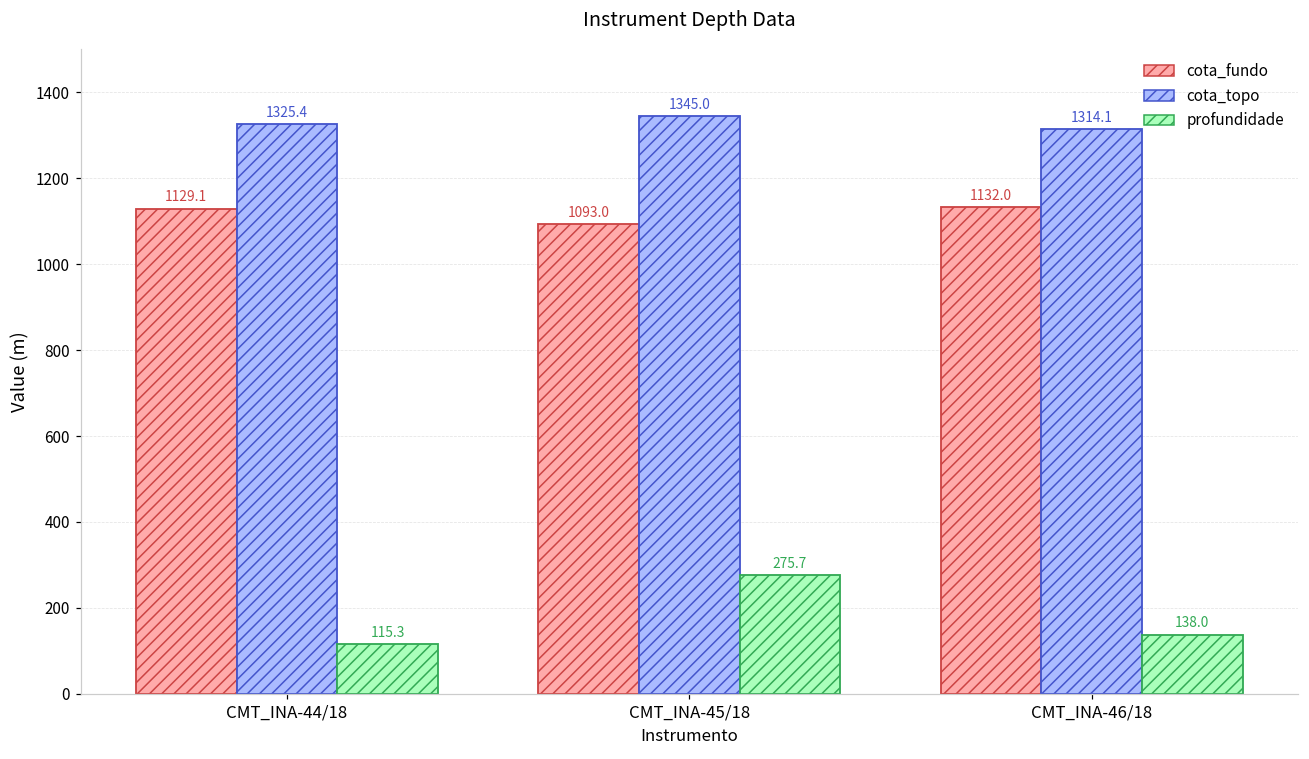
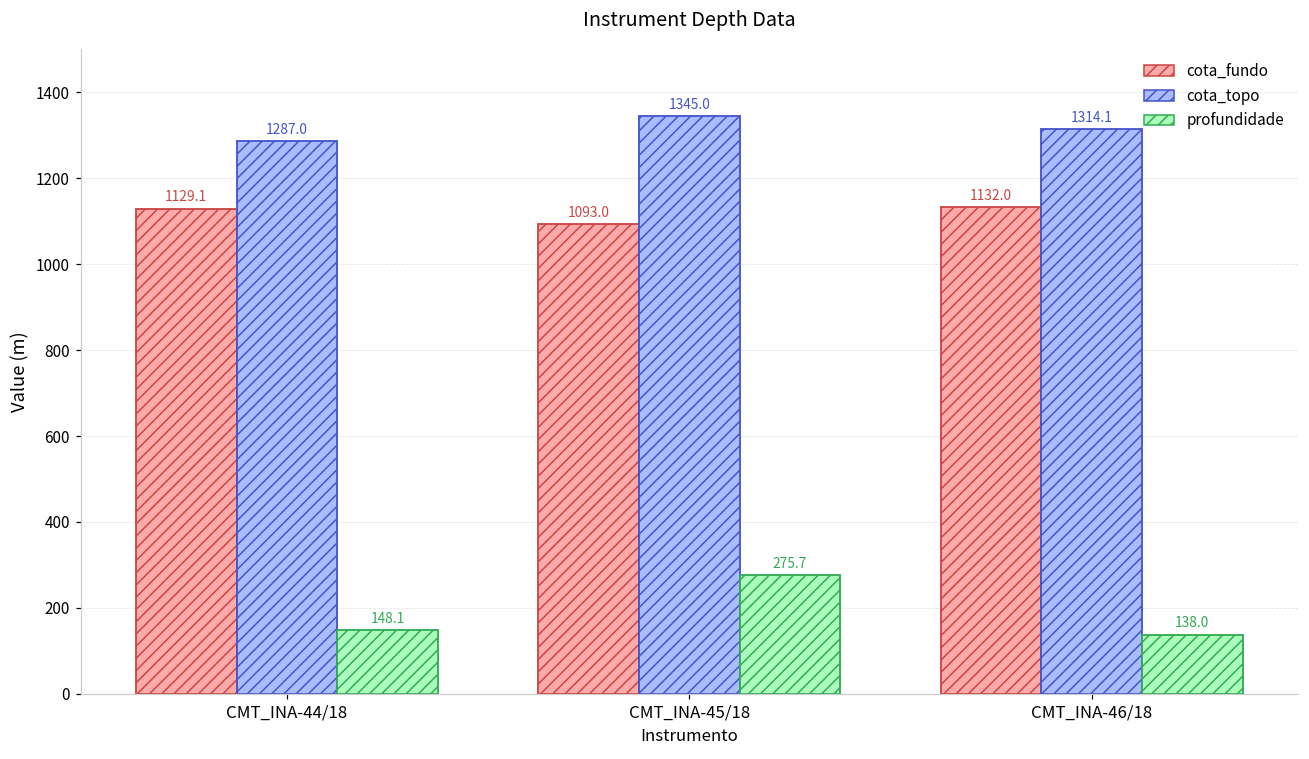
cota_topo, CMT_INA-44/18: 1325.4 -> 1287.0
profundidade, CMT_INA-44/18: 115.3 -> 148.1
